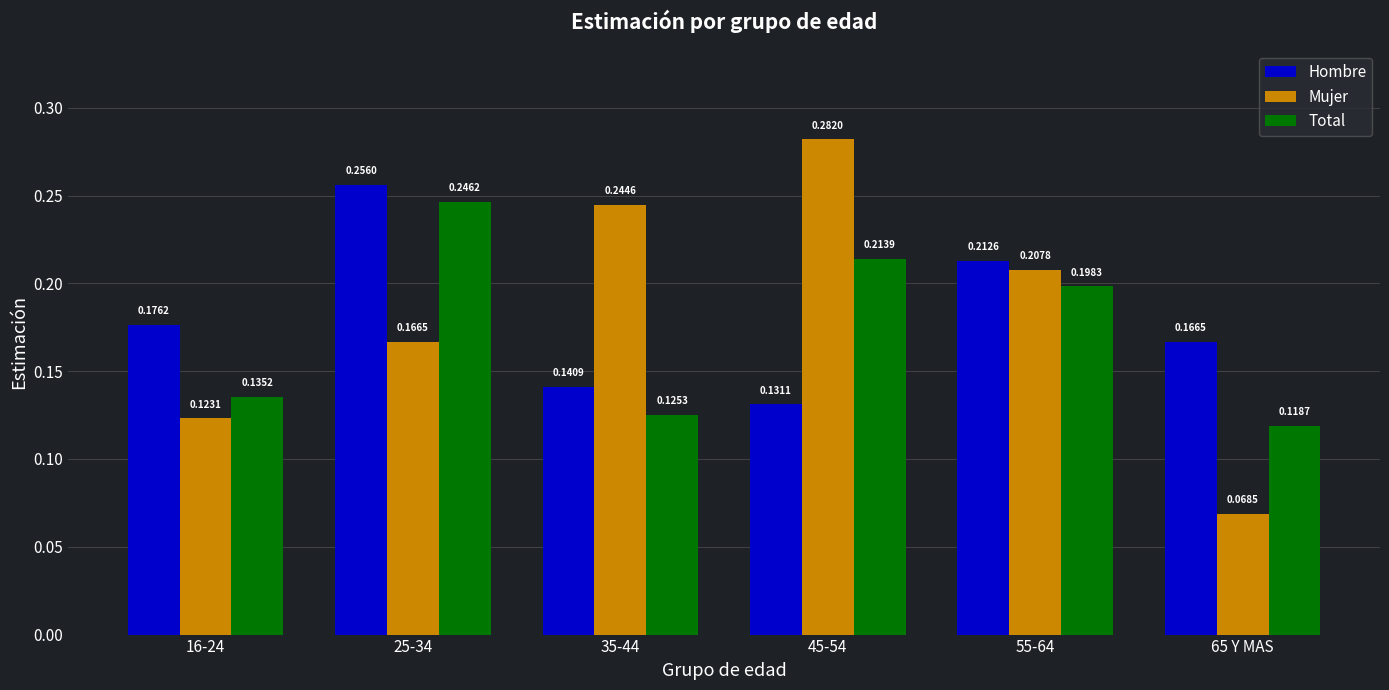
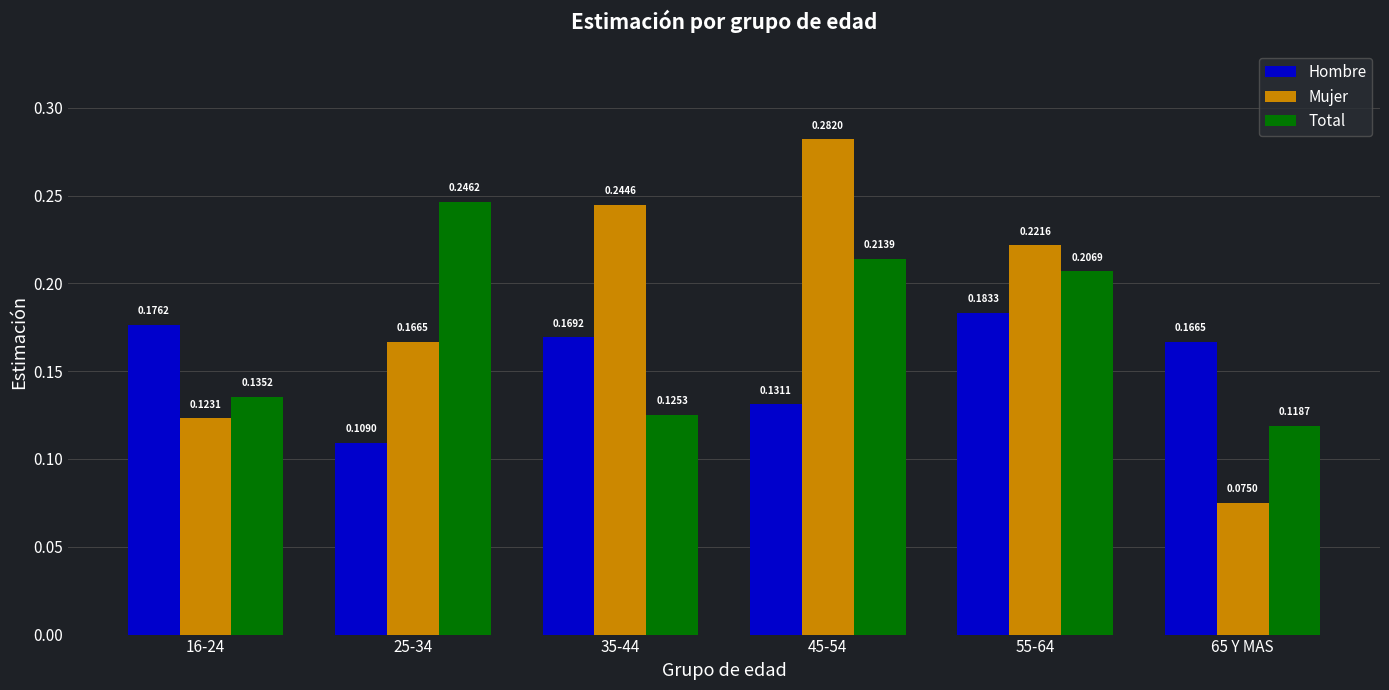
Hombre, 25-34: 0.2560 -> 0.1090
Hombre, 35-44: 0.1409 -> 0.1692
Hombre, 55-64: 0.2126 -> 0.1833
Mujer, 55-64: 0.2078 -> 0.2216
Total, 55-64: 0.1983 -> 0.2069
Mujer, 65 Y MAS: 0.0685 -> 0.0750
